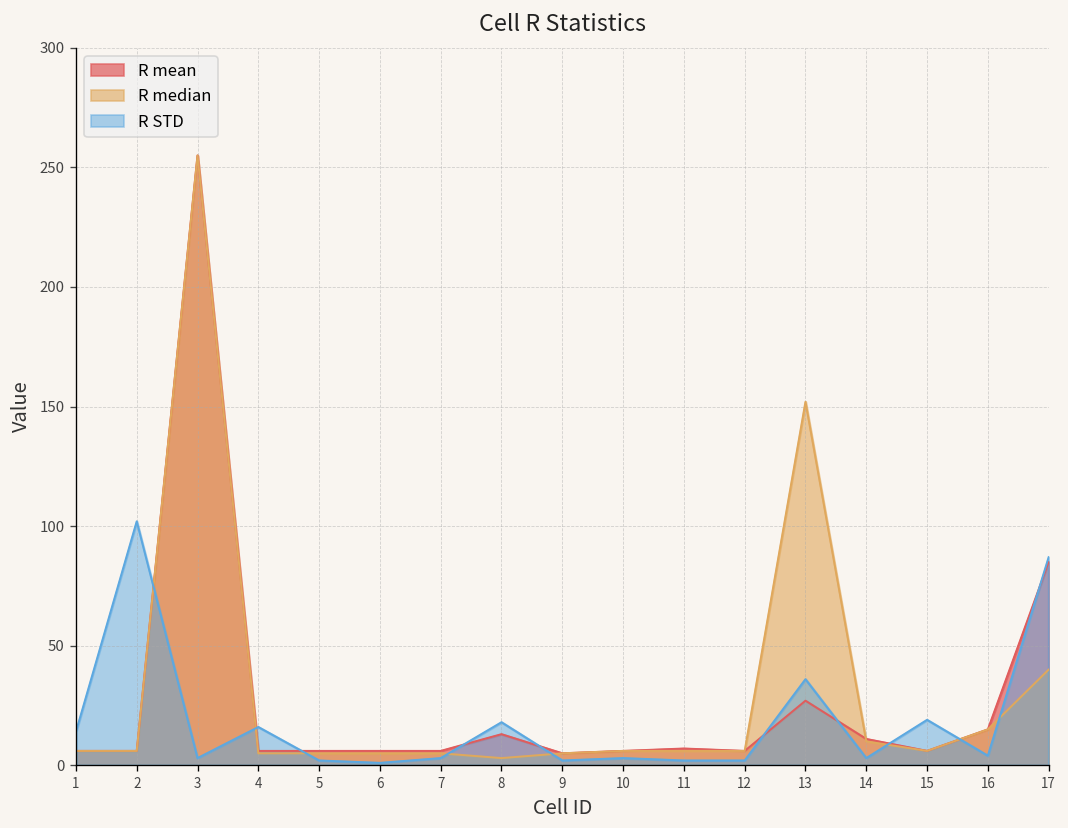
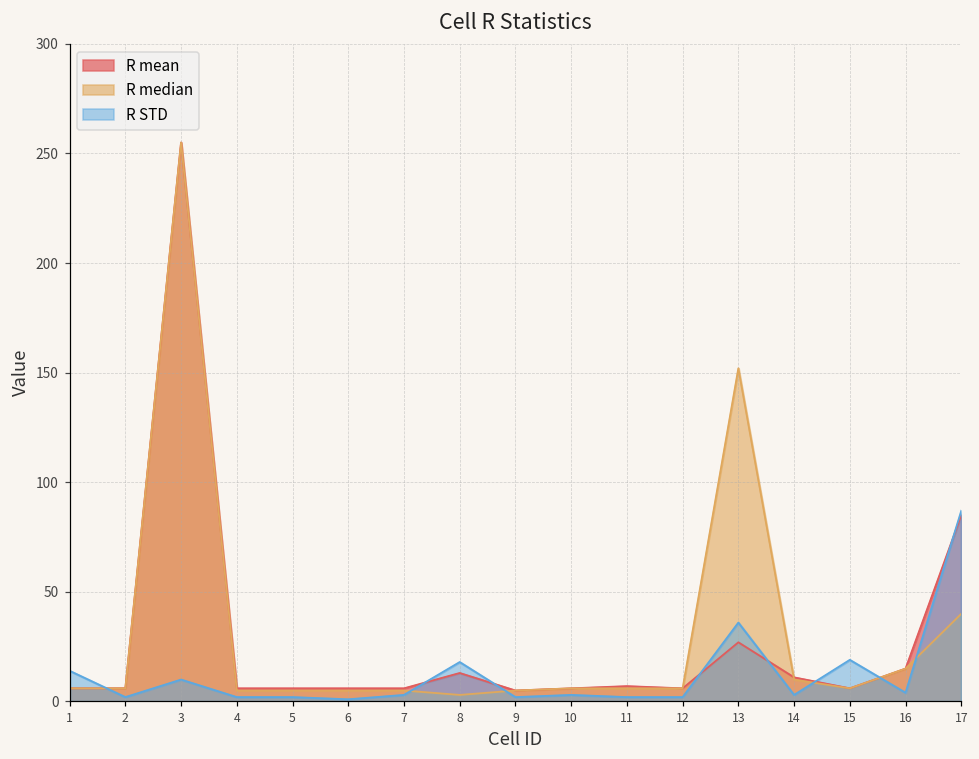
R STD, 2: 102 -> 2
R STD, 3: 3 -> 10
R STD, 4: 16 -> 2
